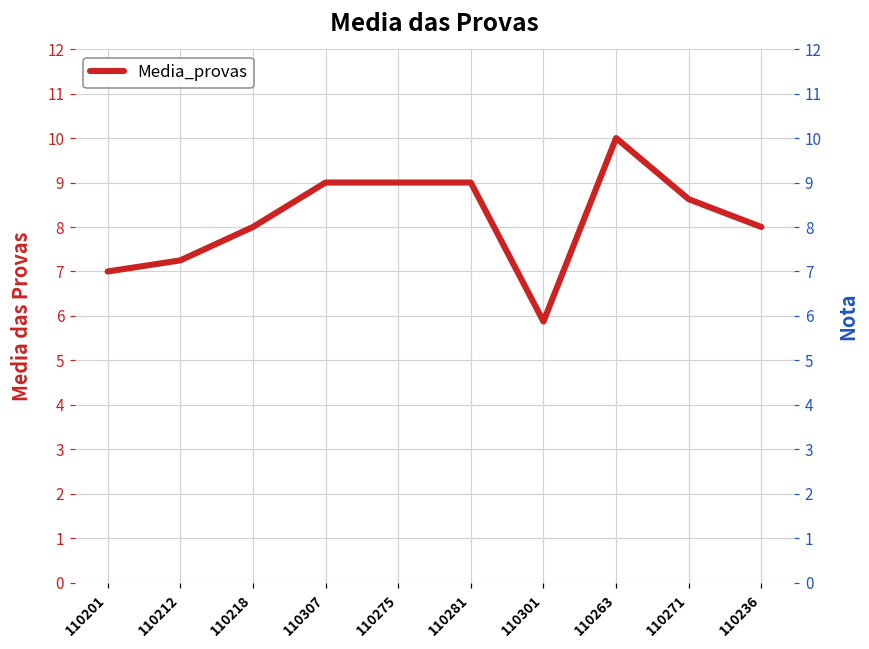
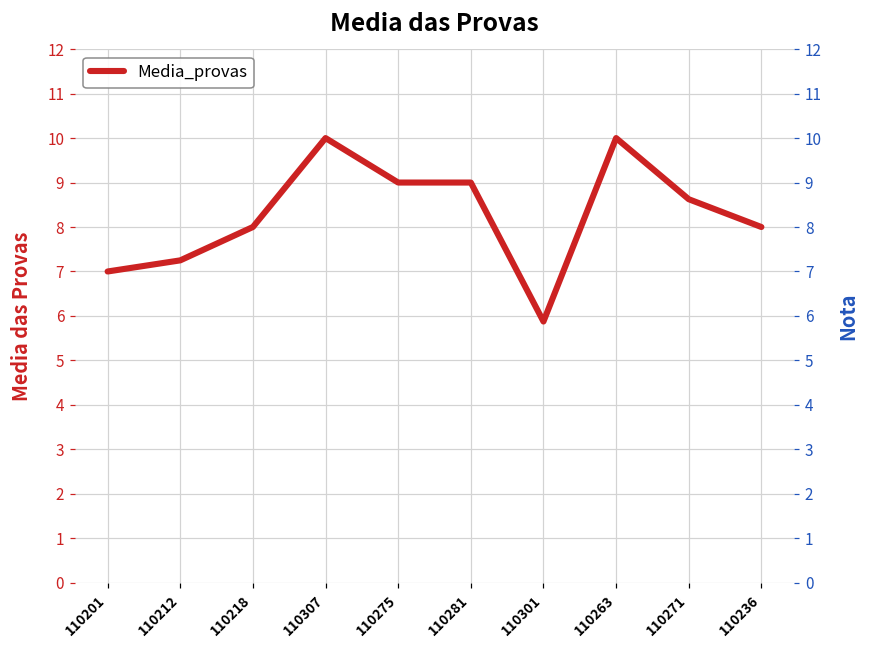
110307: 9 -> 10
